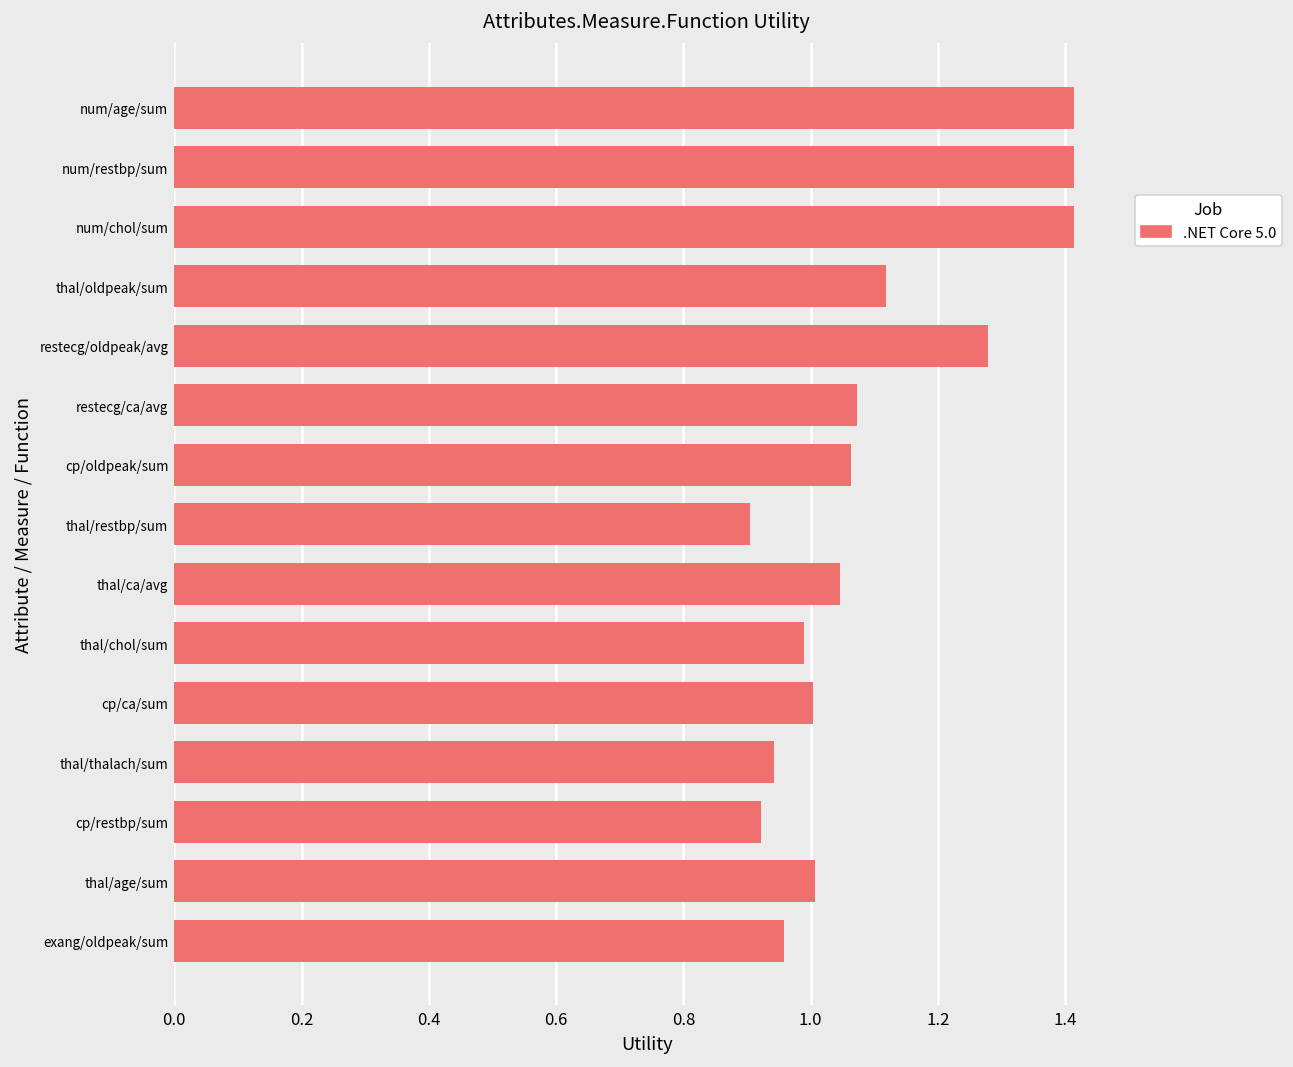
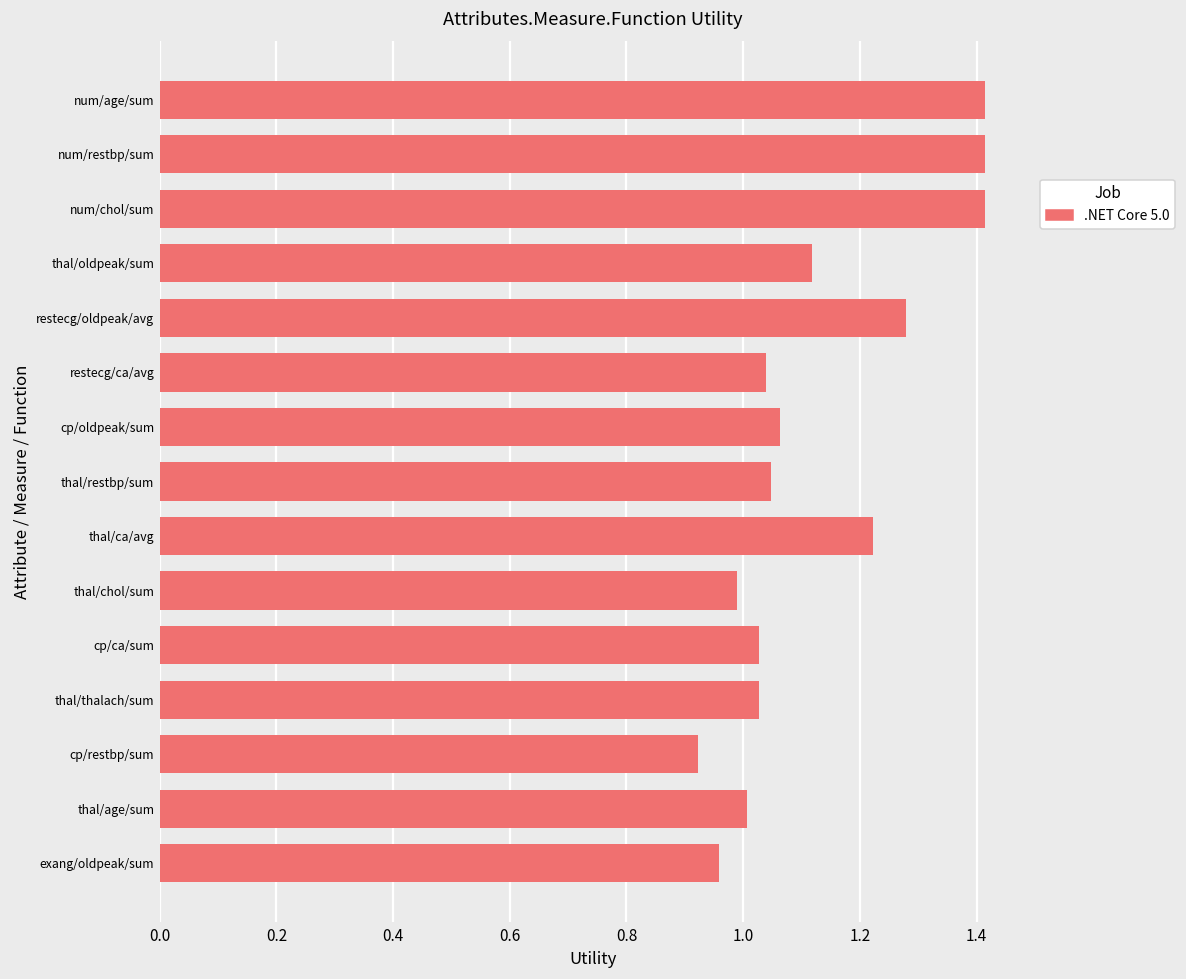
restecg/ca/avg: 1.07 -> 1.04
thal/restbp/sum: 0.90 -> 1.05
thal/ca/avg: 1.05 -> 1.22
cp/ca/sum: 1.00 -> 1.03
thal/thalach/sum: 0.94 -> 1.03
